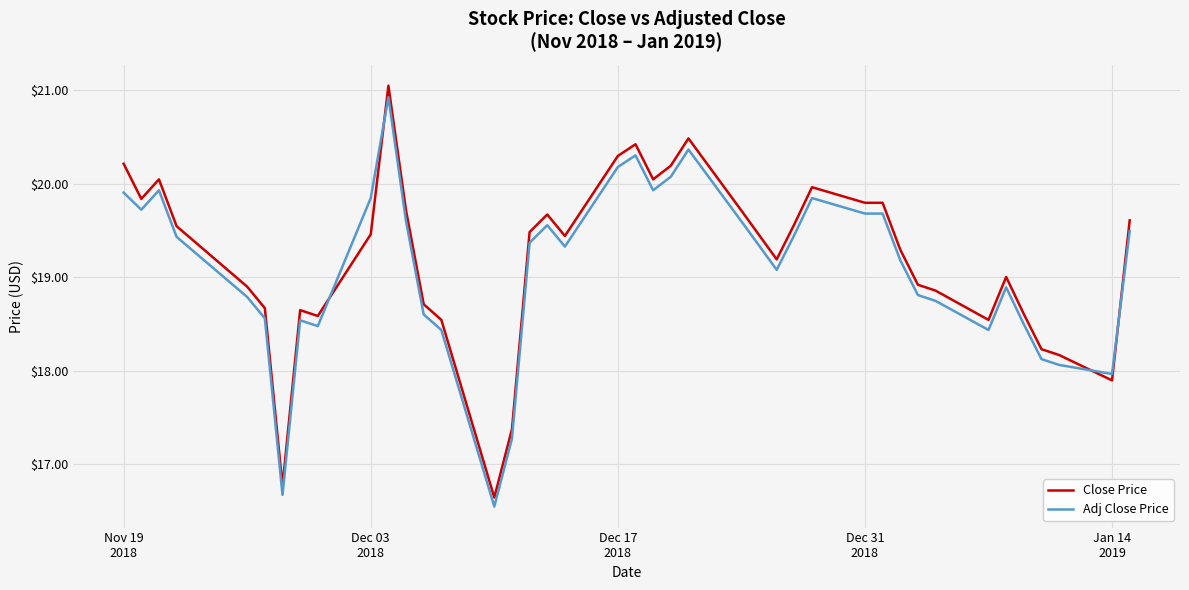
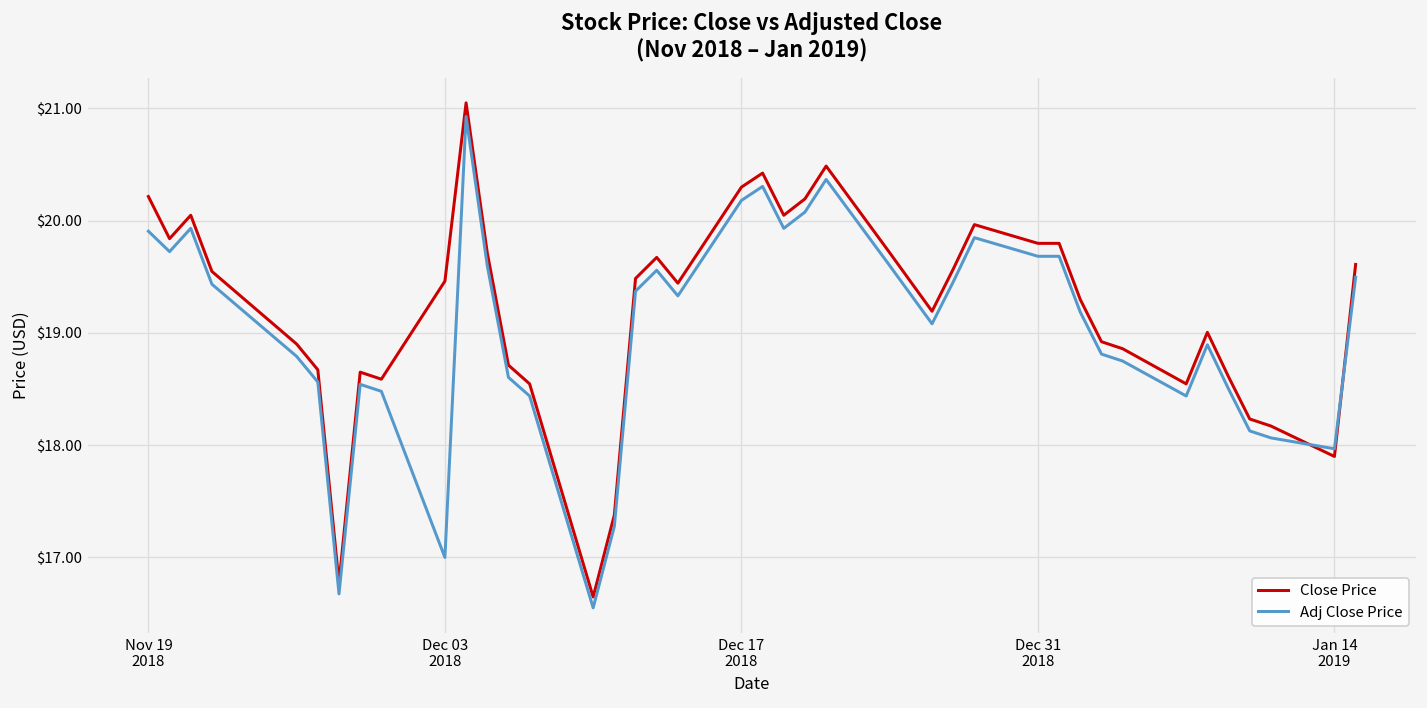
Adj Close Price, Dec 03 2018: $19.8 -> $17.0
